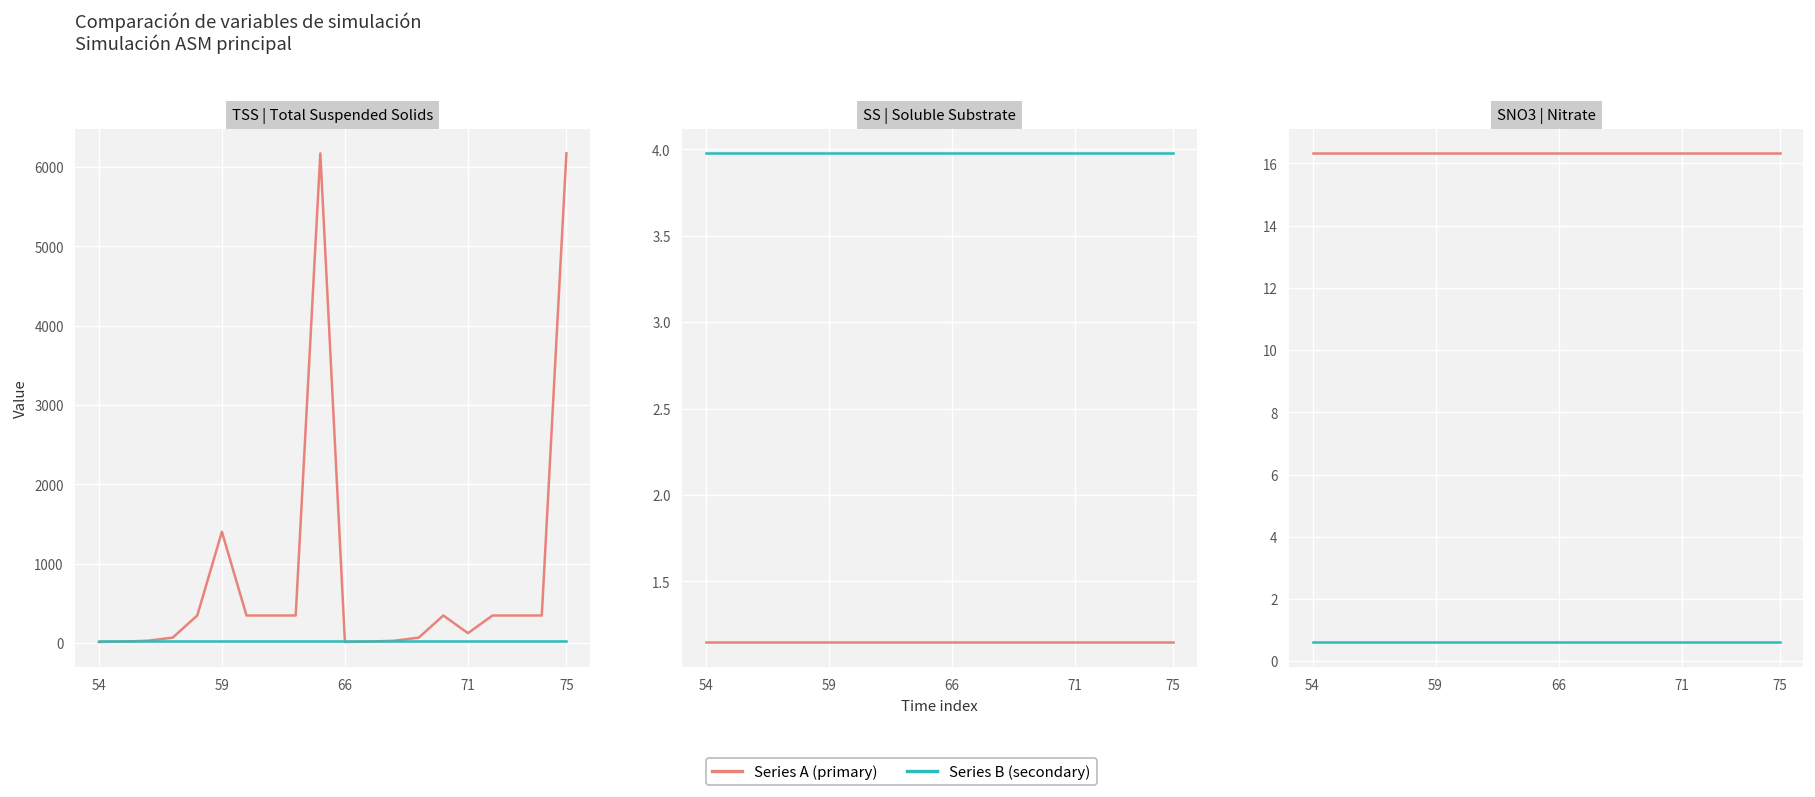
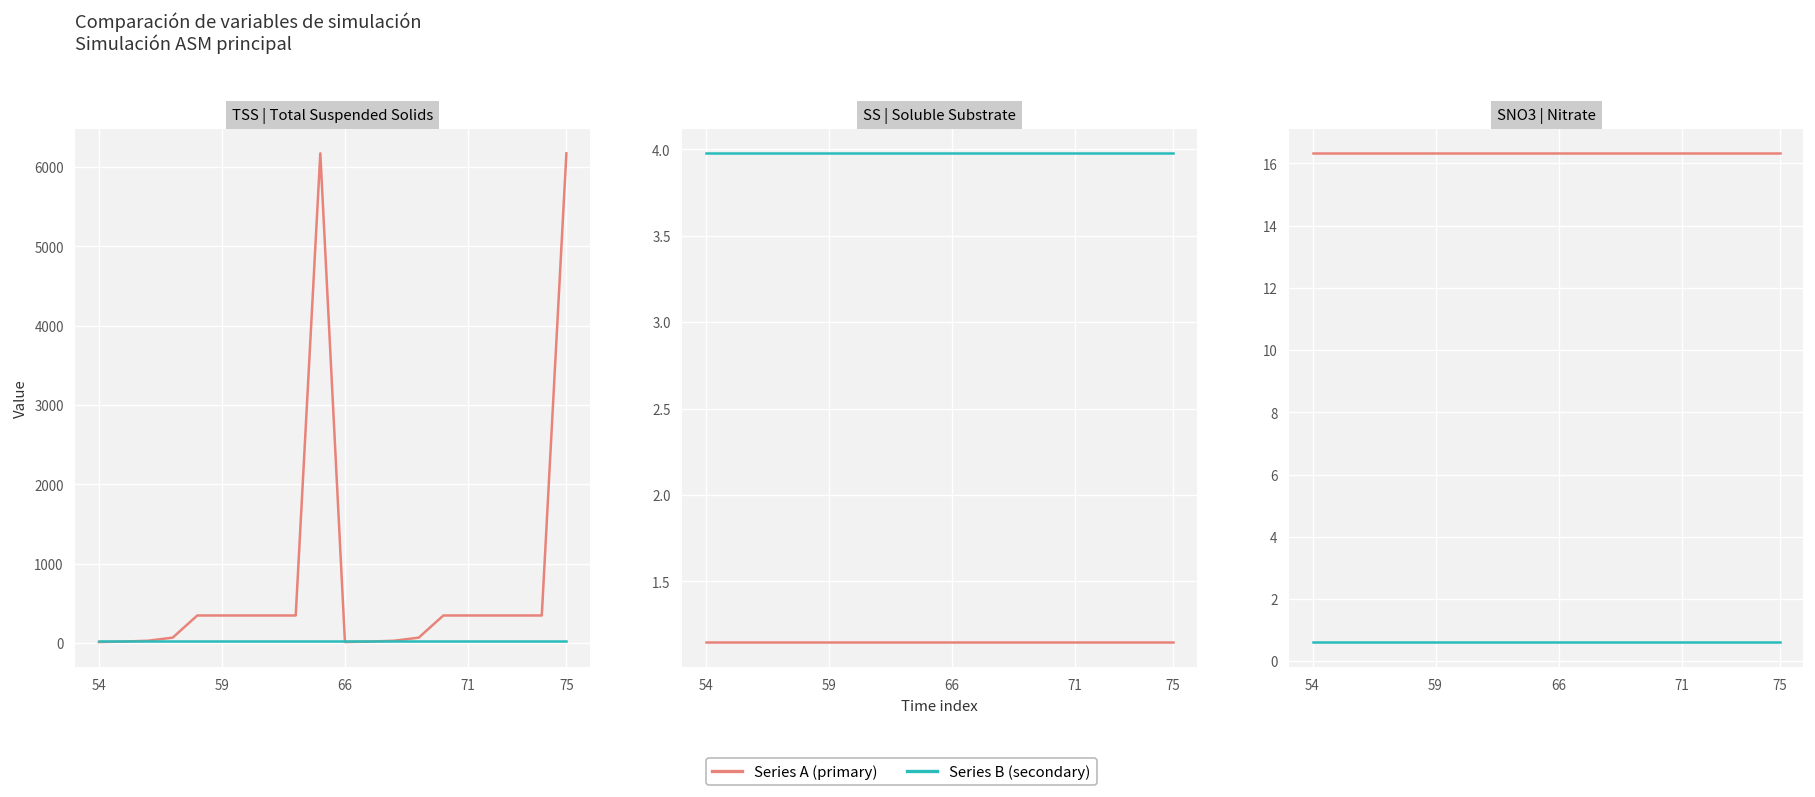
TSS | Total Suspended Solids, Series A (primary), 59: 1400 -> 300
TSS | Total Suspended Solids, Series A (primary), 71: 100 -> 300
